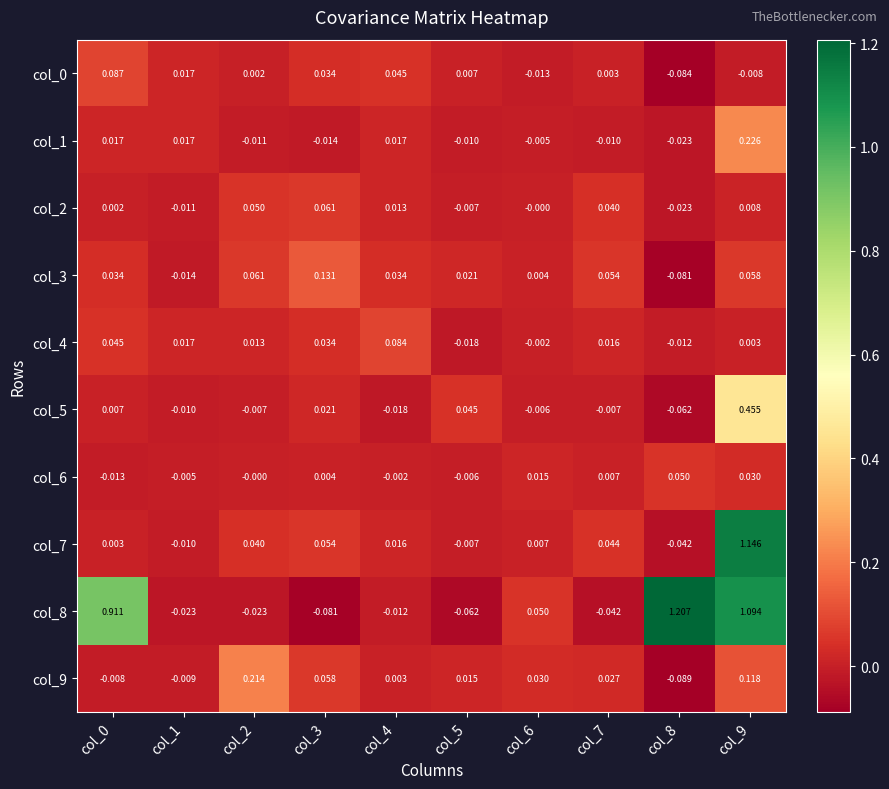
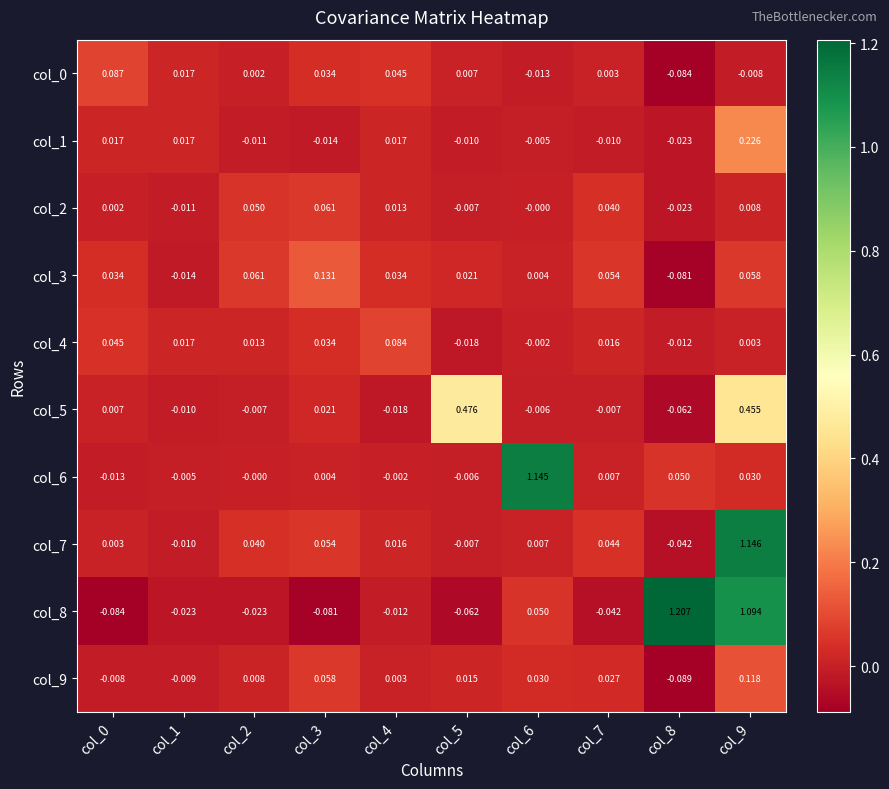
col_5, col_5: 0.045 -> 0.476
col_6, col_6: 0.015 -> 1.145
col_8, col_0: 0.911 -> -0.084
col_9, col_2: 0.214 -> 0.008
